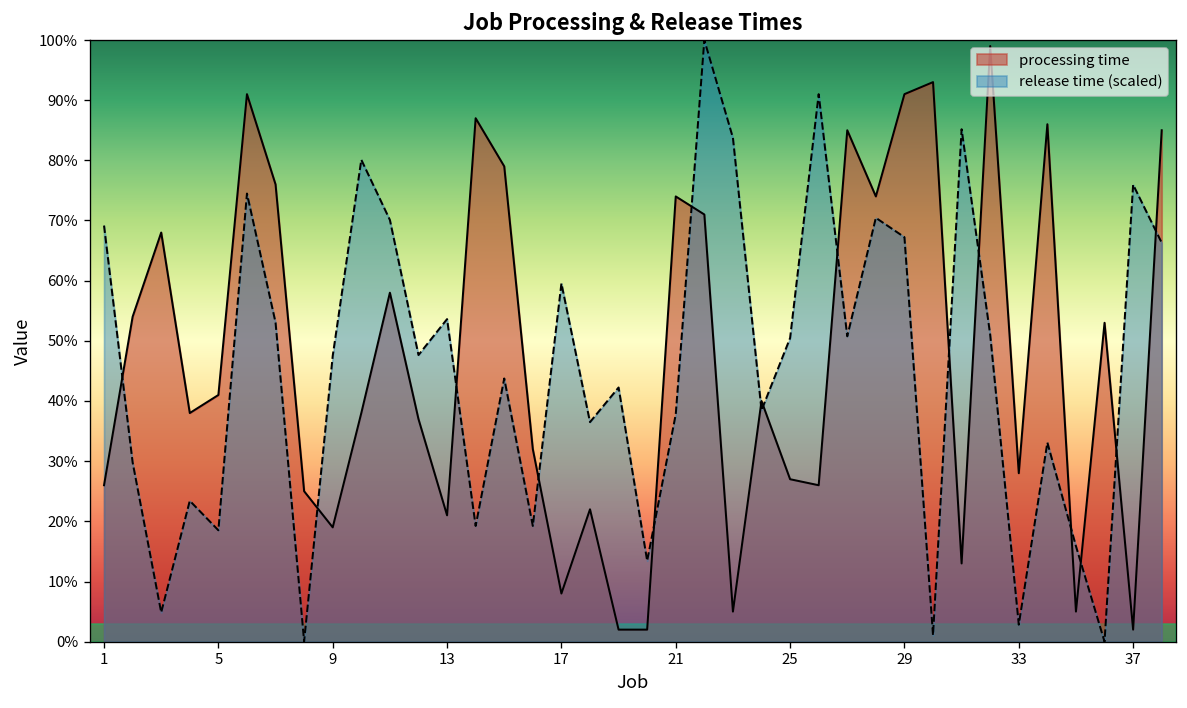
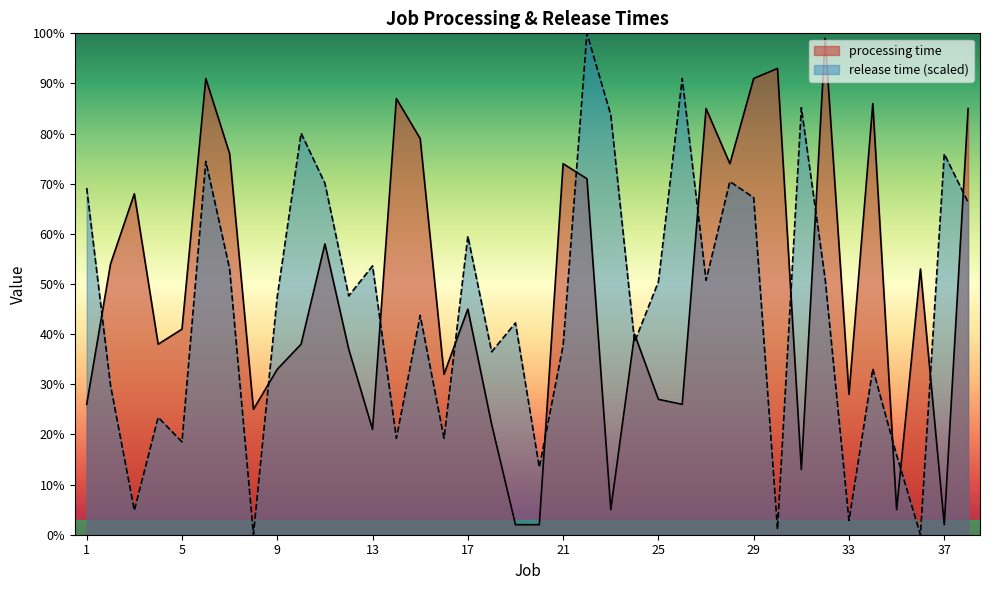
processing time, 9: 19% -> 33%
processing time, 17: 8% -> 45%
